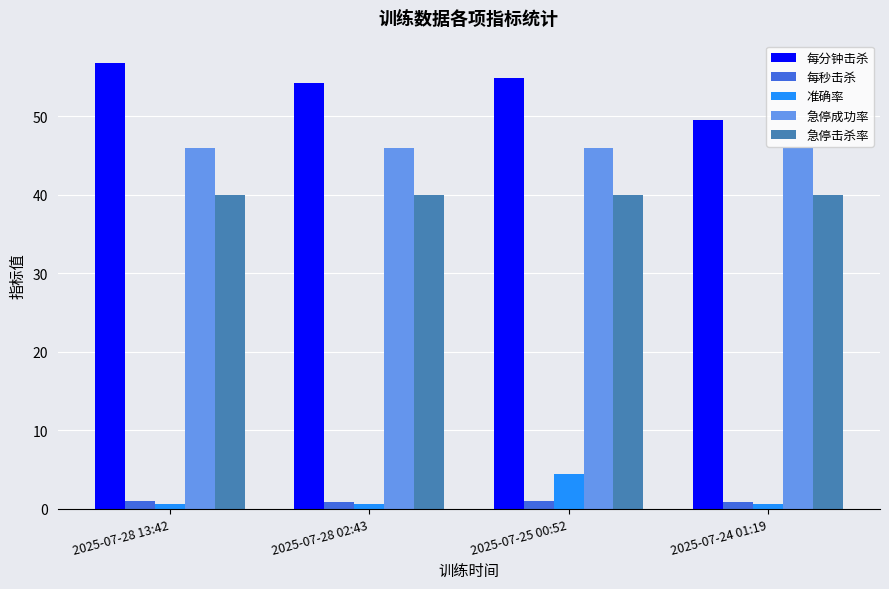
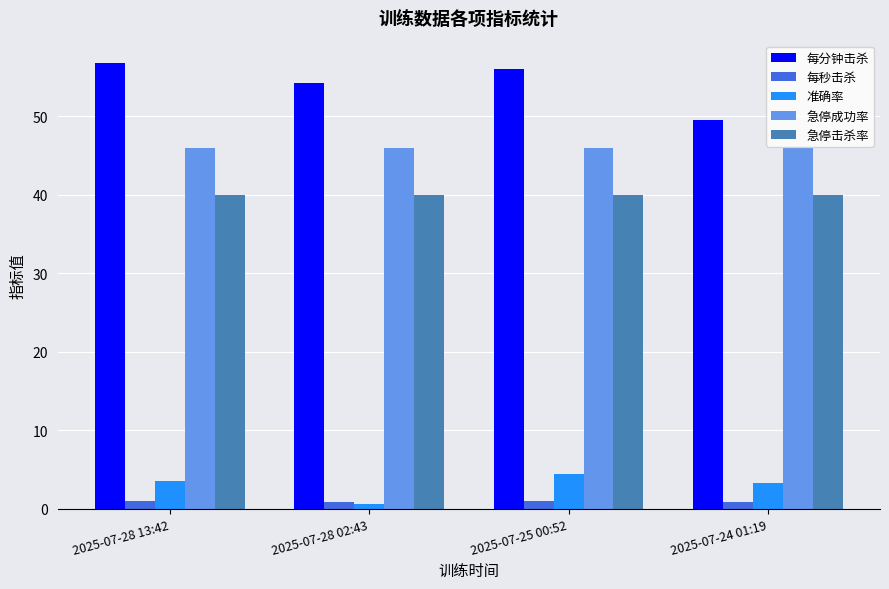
准确率, 2025-07-28 13:42: 1 -> 4
每分钟击杀, 2025-07-25 00:52: 55 -> 56
准确率, 2025-07-24 01:19: 1 -> 3
